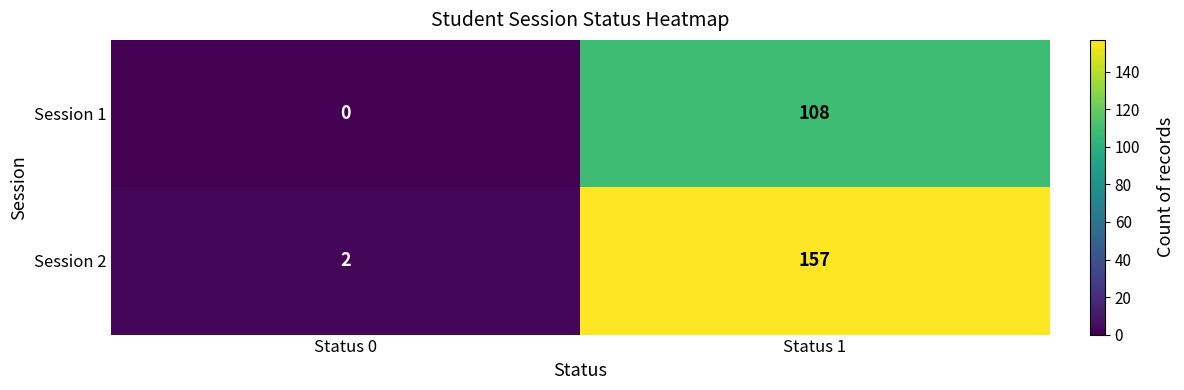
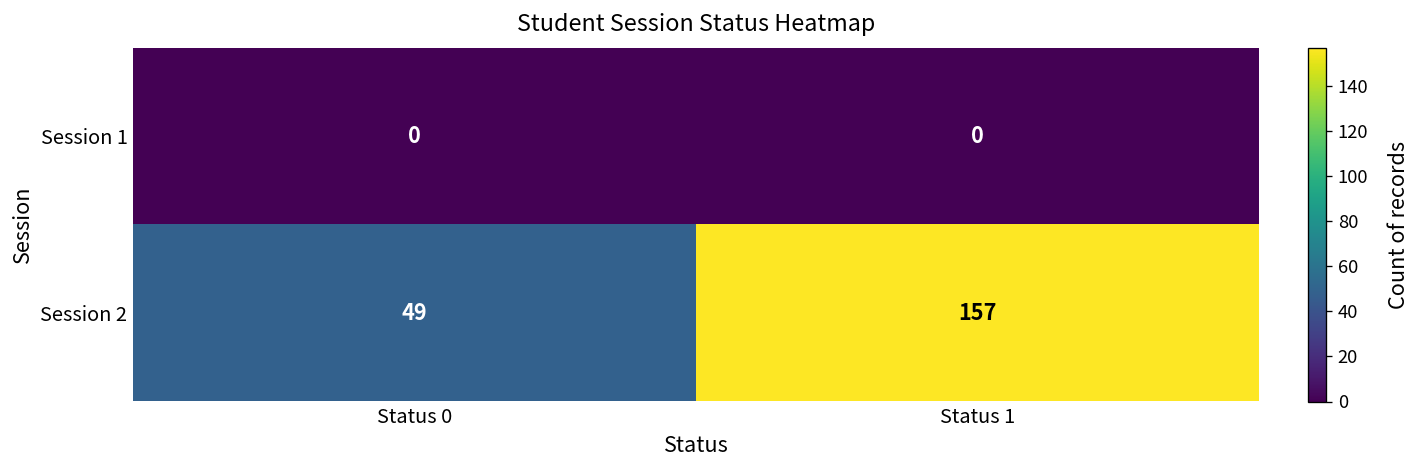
Session 1, Status 1: 108 -> 0
Session 2, Status 0: 2 -> 49
